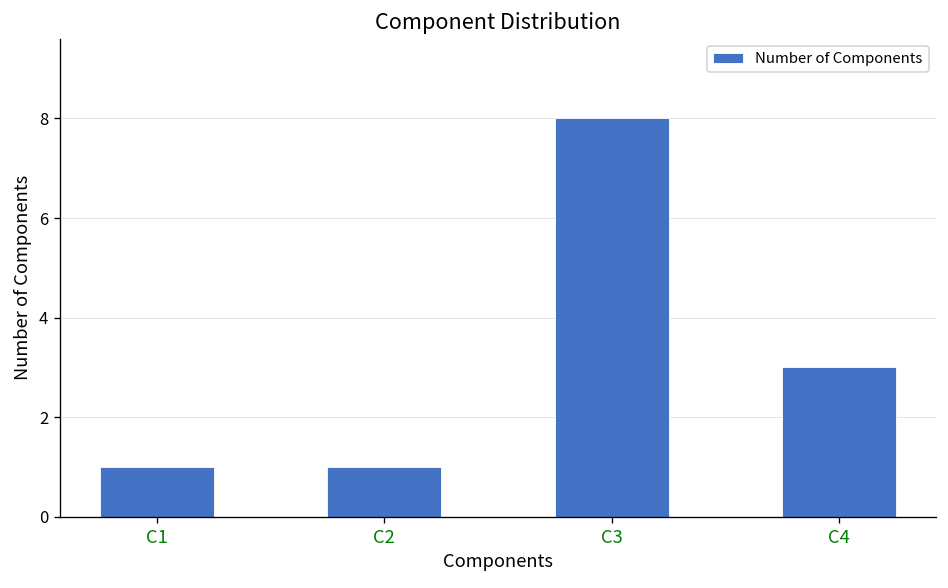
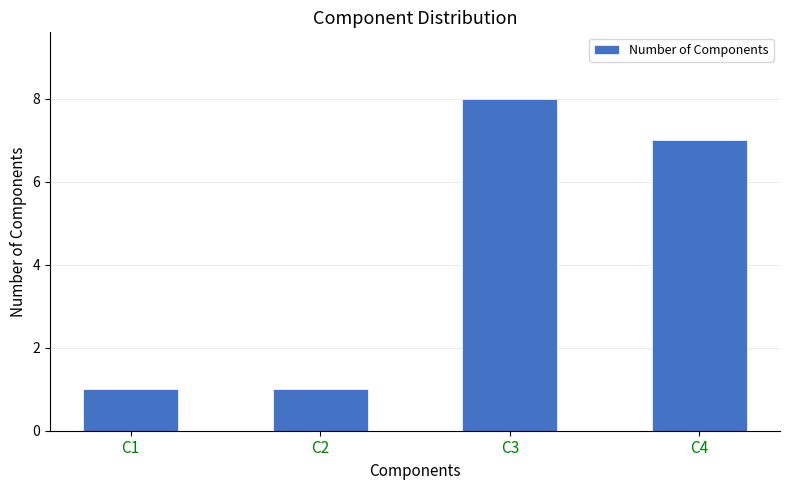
C4: 3 -> 7
